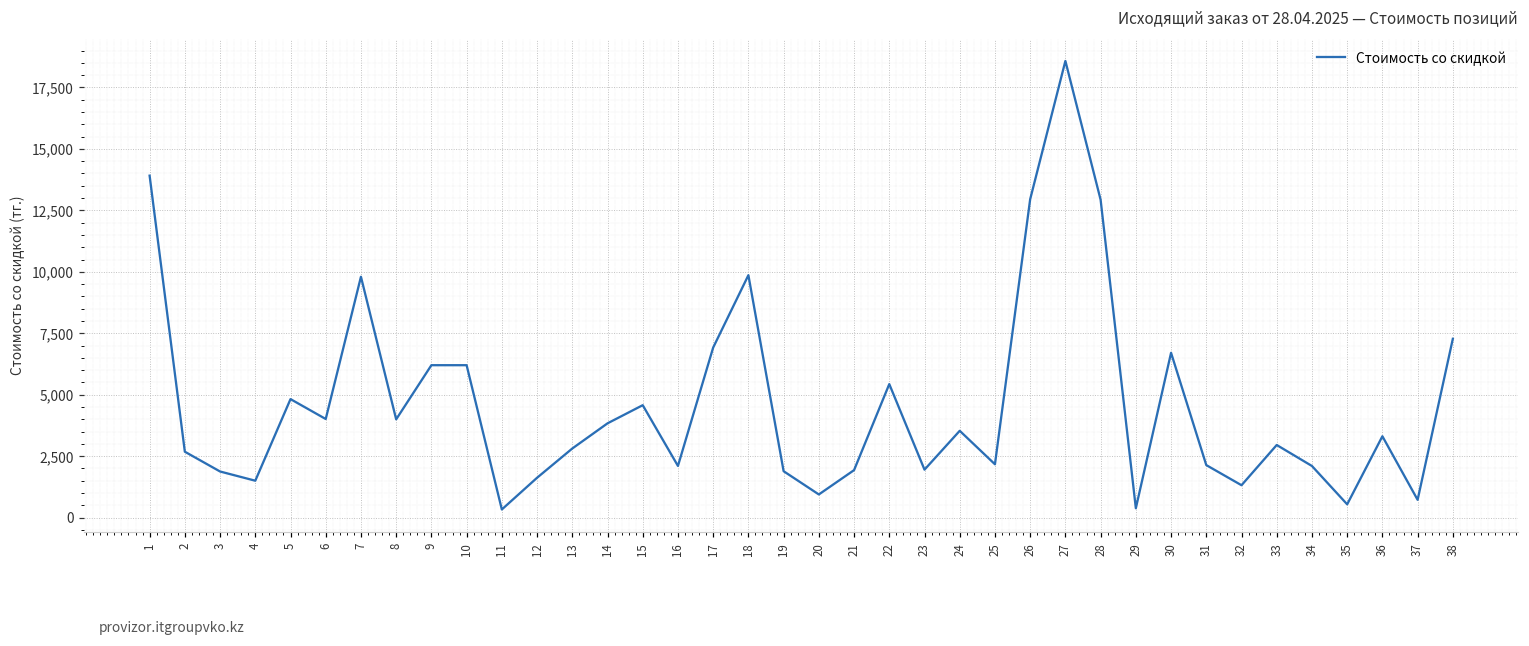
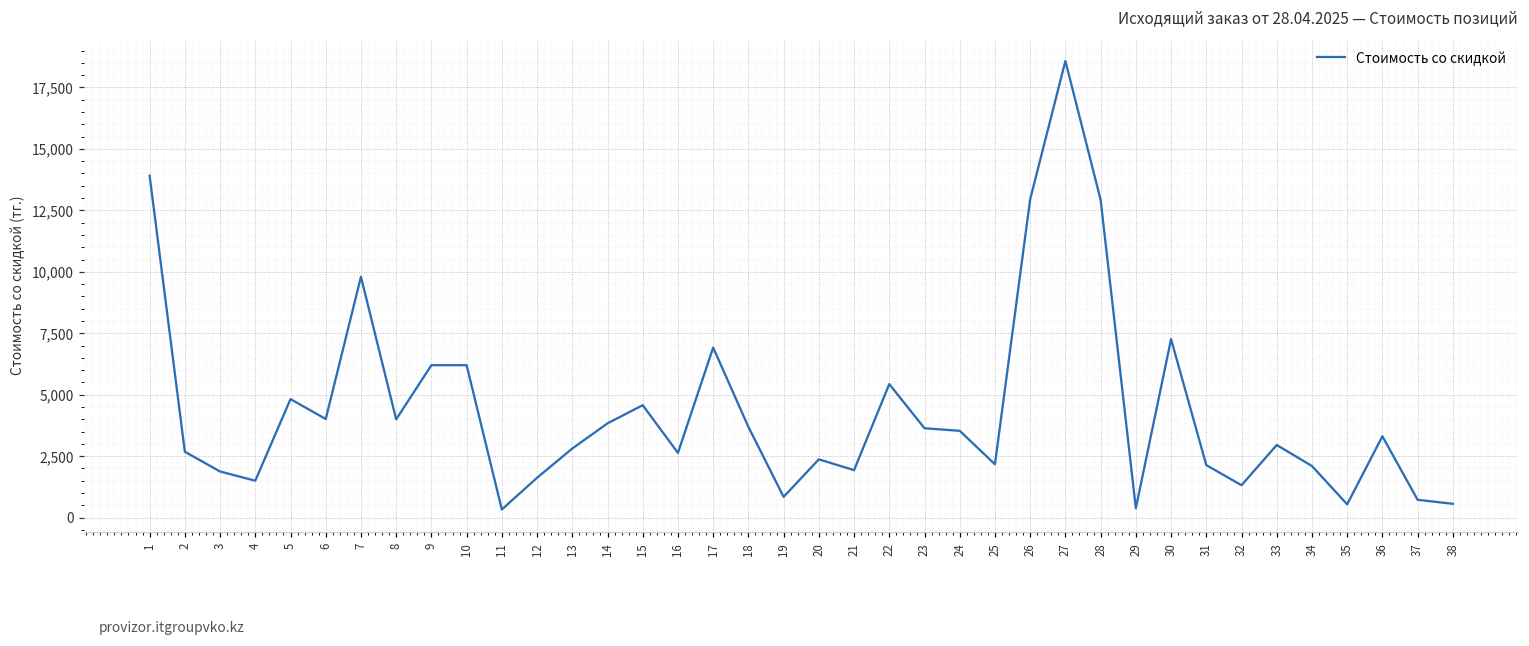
16: 2,100 -> 2,600
18: 9,900 -> 3,700
19: 1,900 -> 800
20: 900 -> 2,400
23: 2,000 -> 3,600
30: 6,700 -> 7,300
38: 7,300 -> 600
